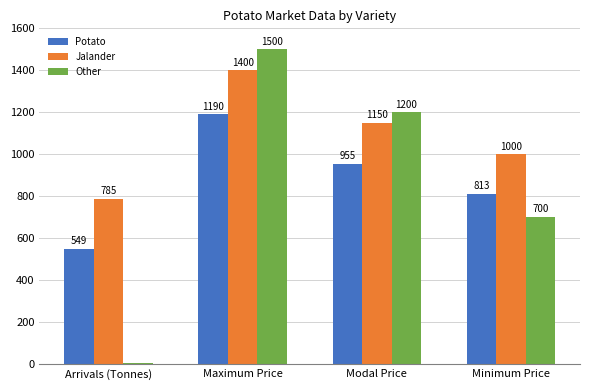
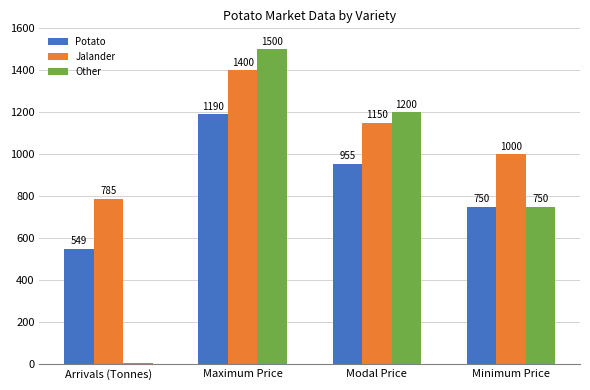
Potato, Minimum Price: 813 -> 750
Other, Minimum Price: 700 -> 750
